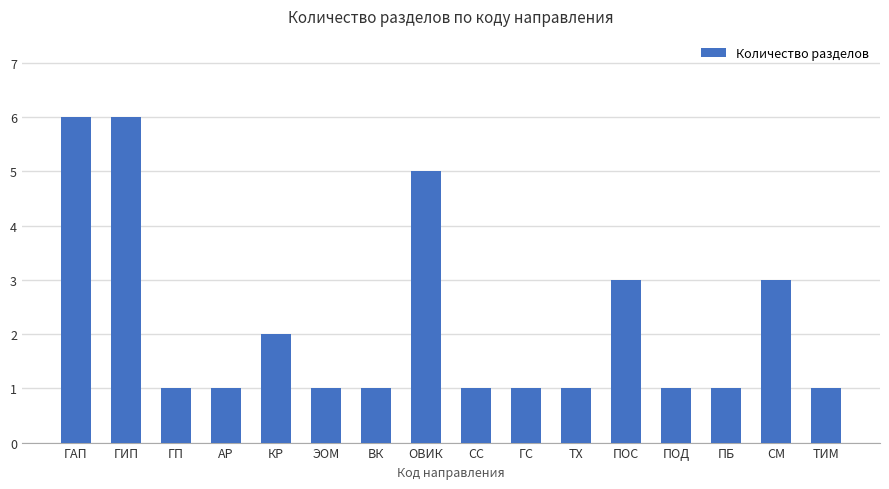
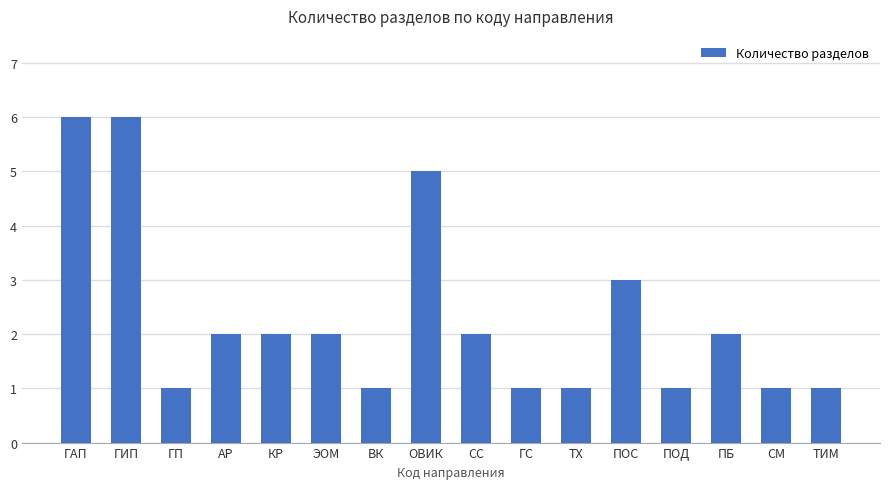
АР: 1 -> 2
ЭОМ: 1 -> 2
СС: 1 -> 2
ПБ: 1 -> 2
СМ: 3 -> 1
